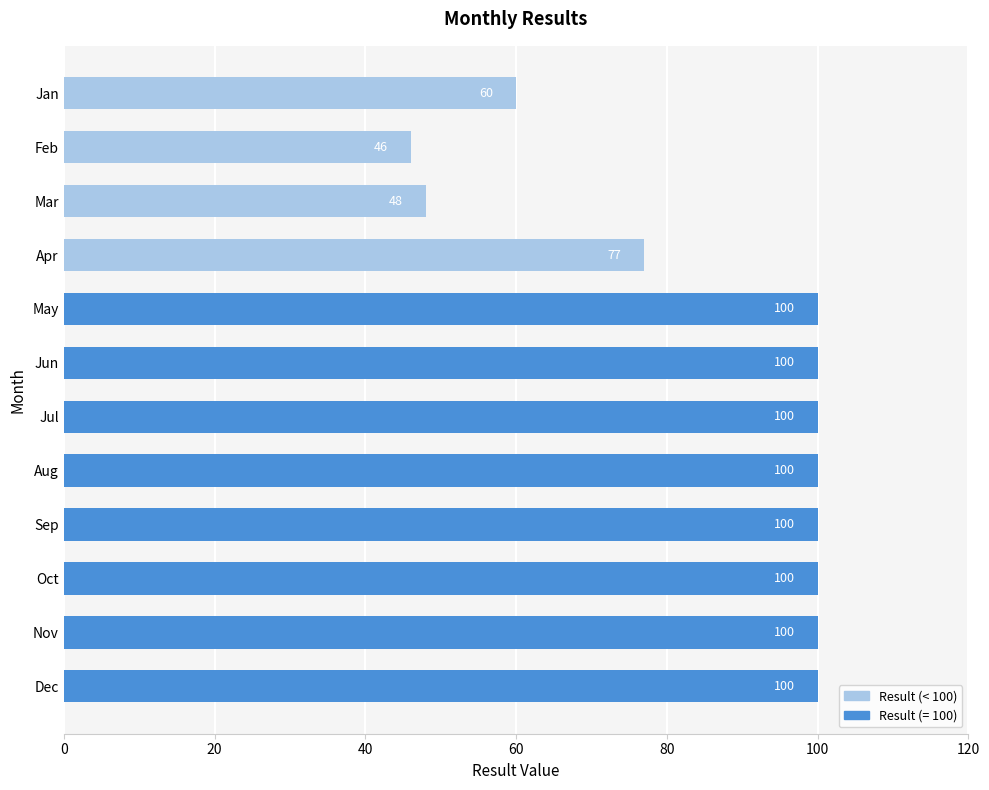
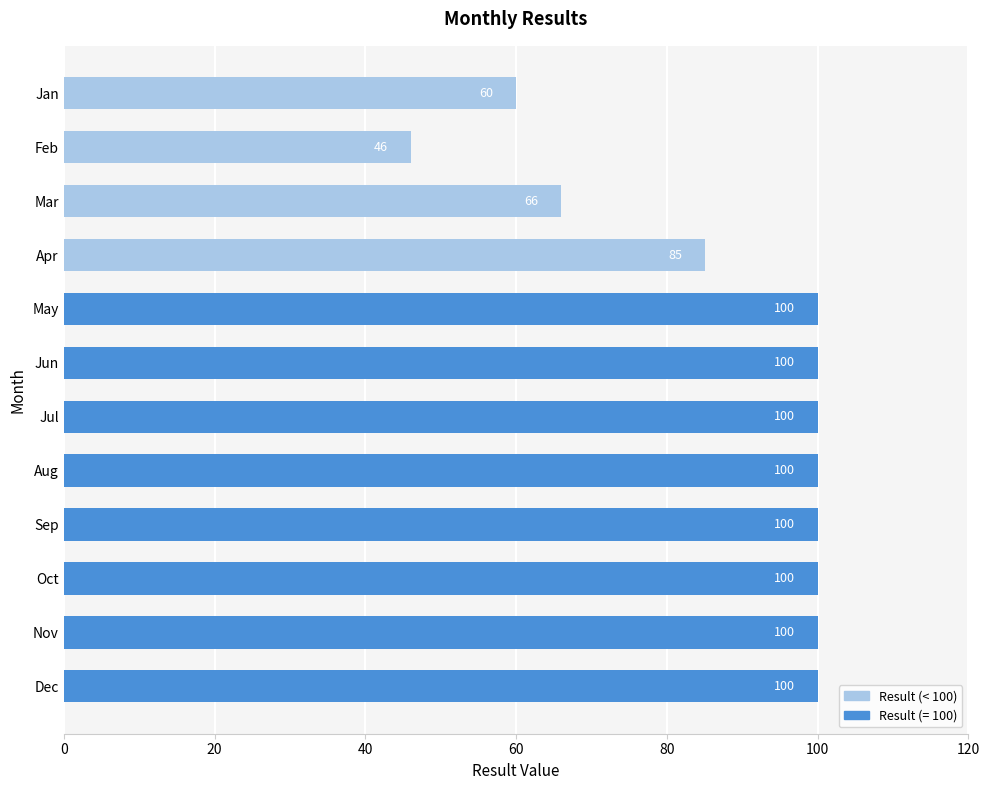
Mar: 48 -> 66
Apr: 77 -> 85
